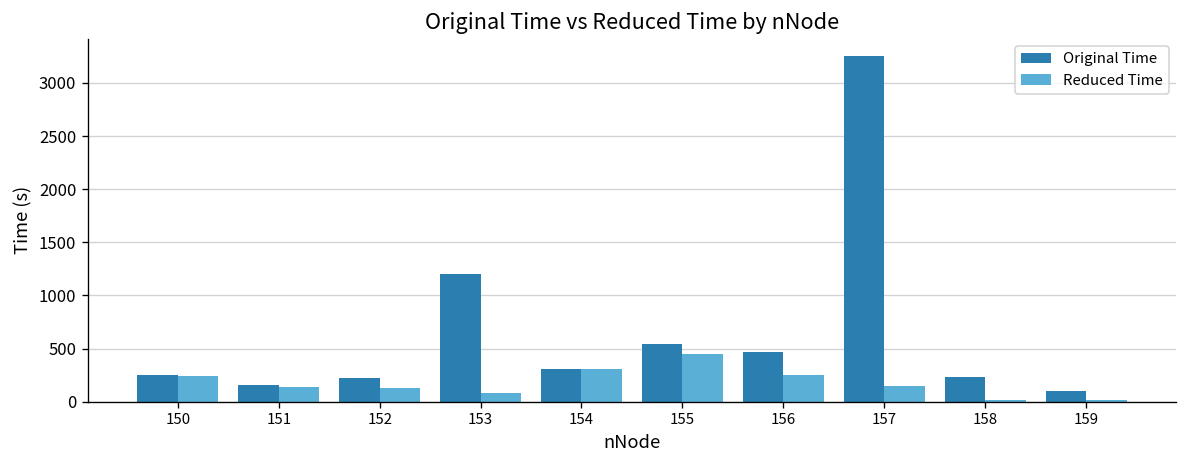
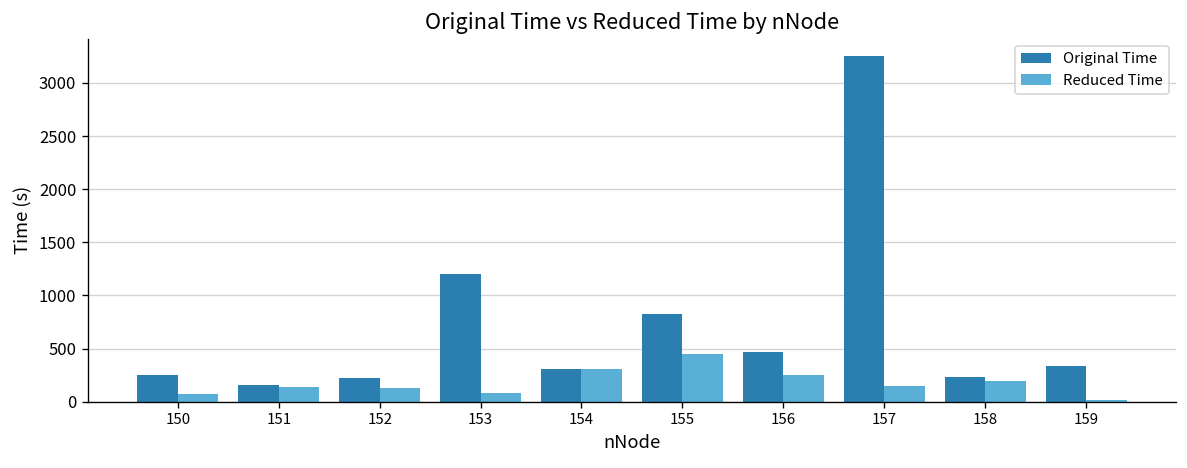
Reduced Time, 150: 200 -> 100
Original Time, 155: 500 -> 800
Reduced Time, 158: 0 -> 200
Original Time, 159: 100 -> 300
